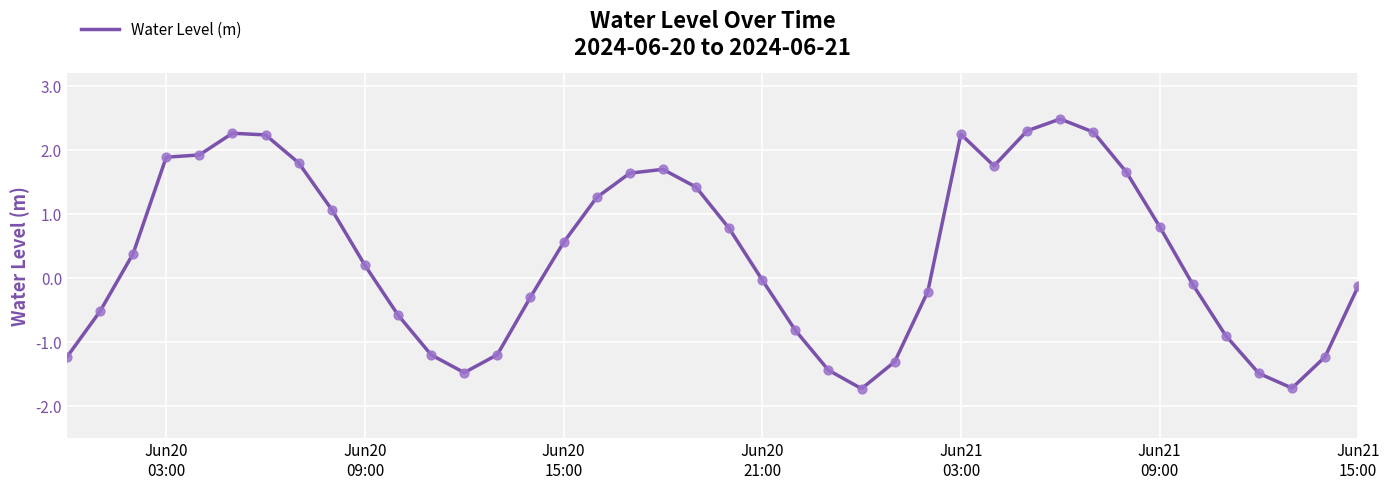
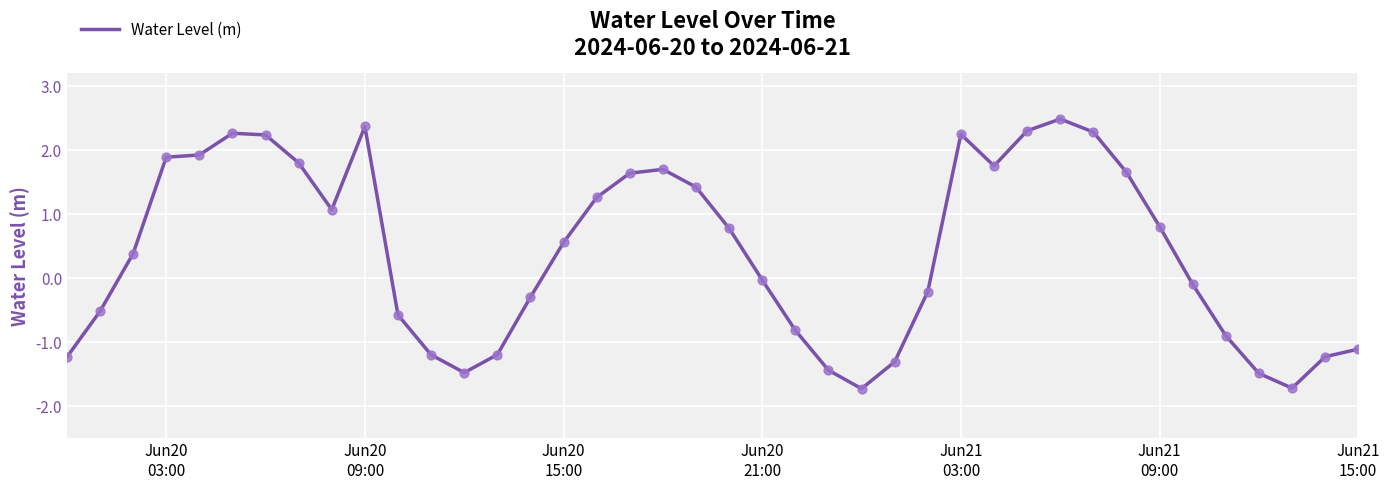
Jun20 09:00: 0.2 -> 2.4
Jun21 15:00: -0.1 -> -1.1
